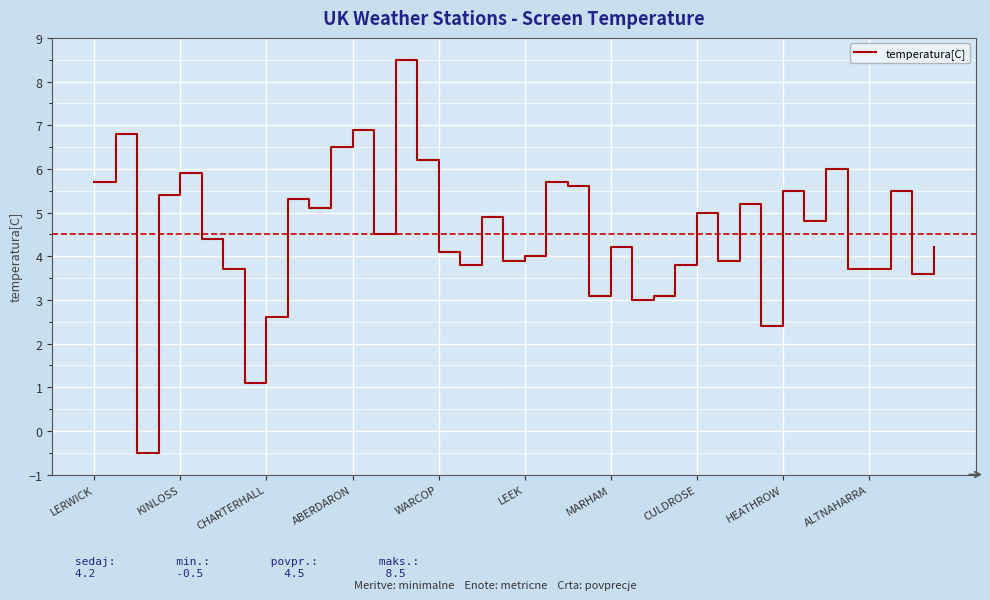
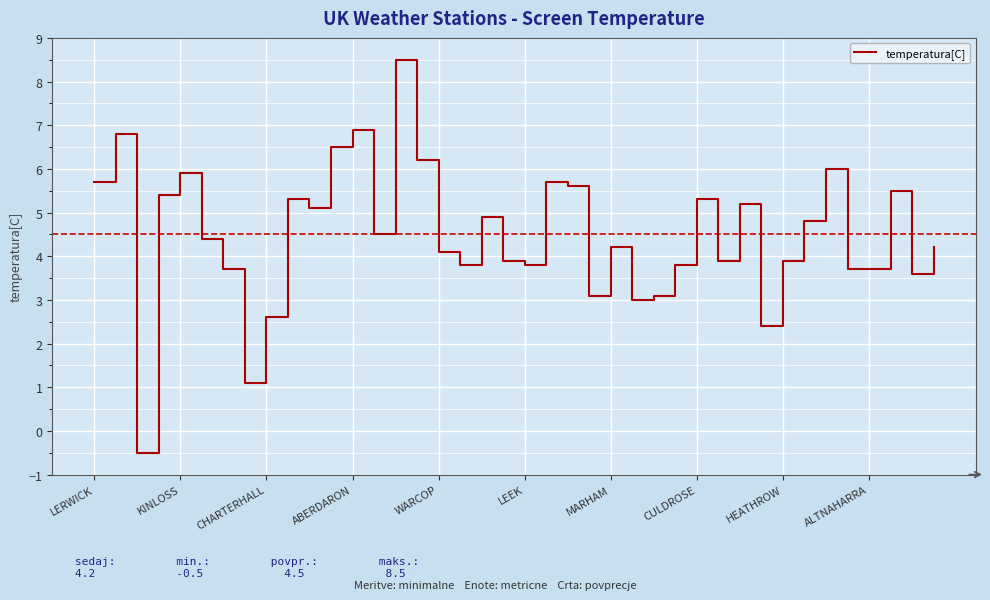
LEEK: 4.0 -> 3.8
CULDROSE: 5.0 -> 5.3
HEATHROW: 5.5 -> 3.9
